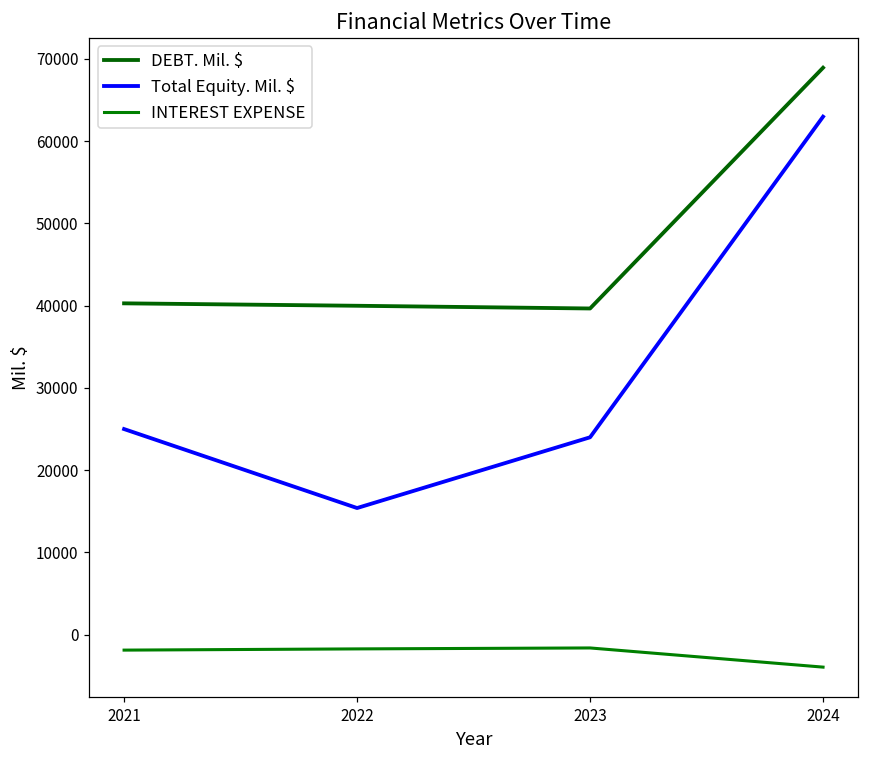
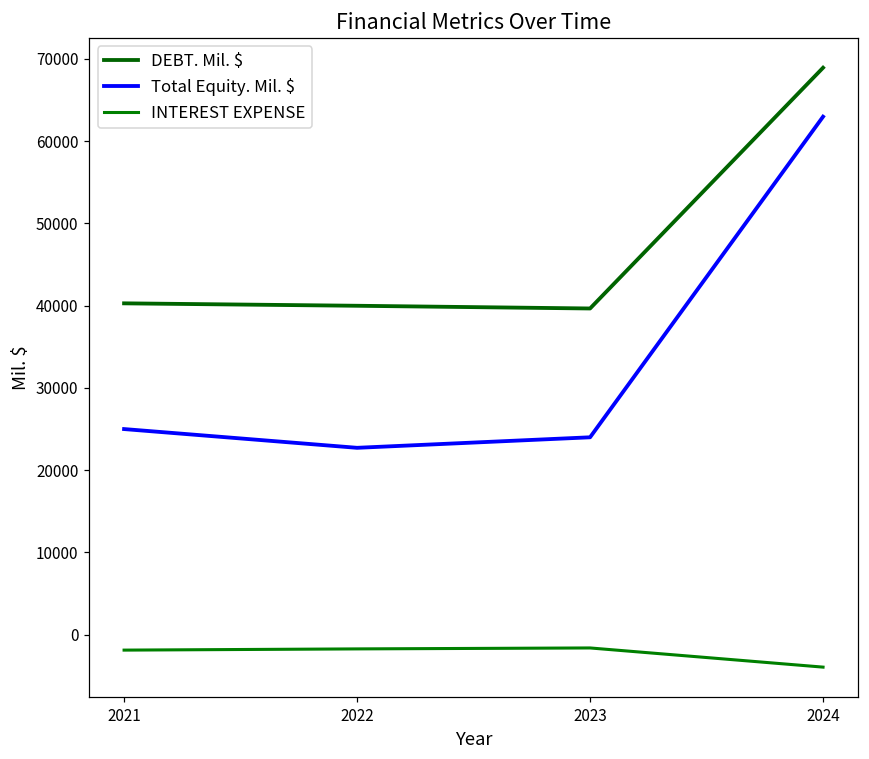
Total Equity. Mil. $, 2022: 15000 -> 23000
